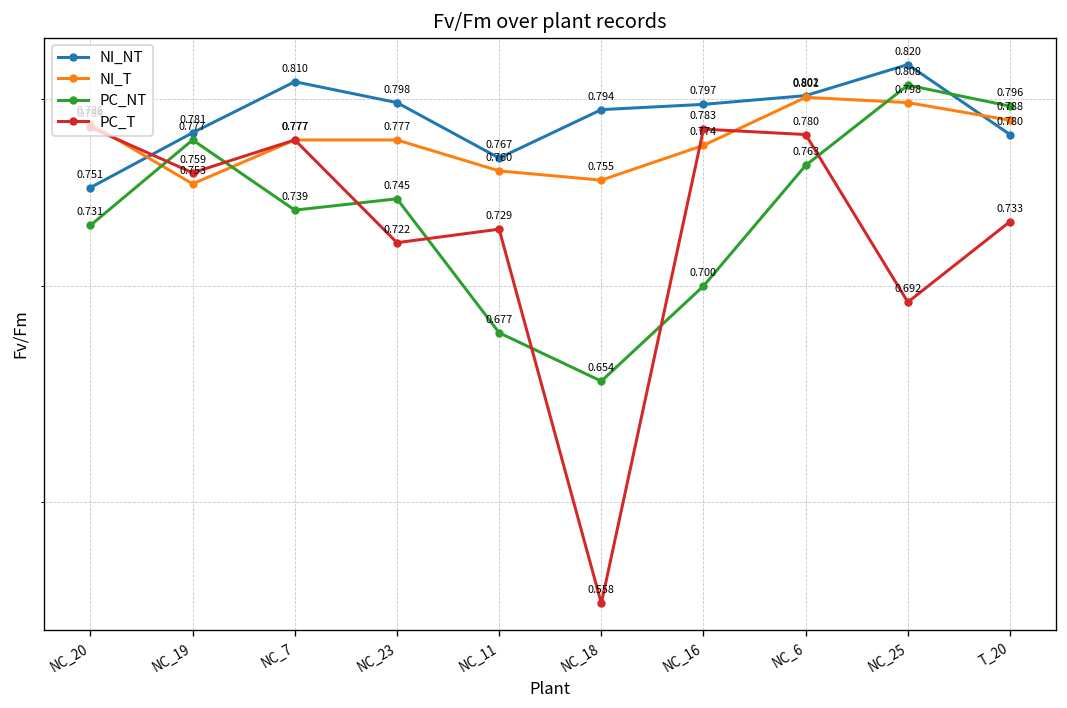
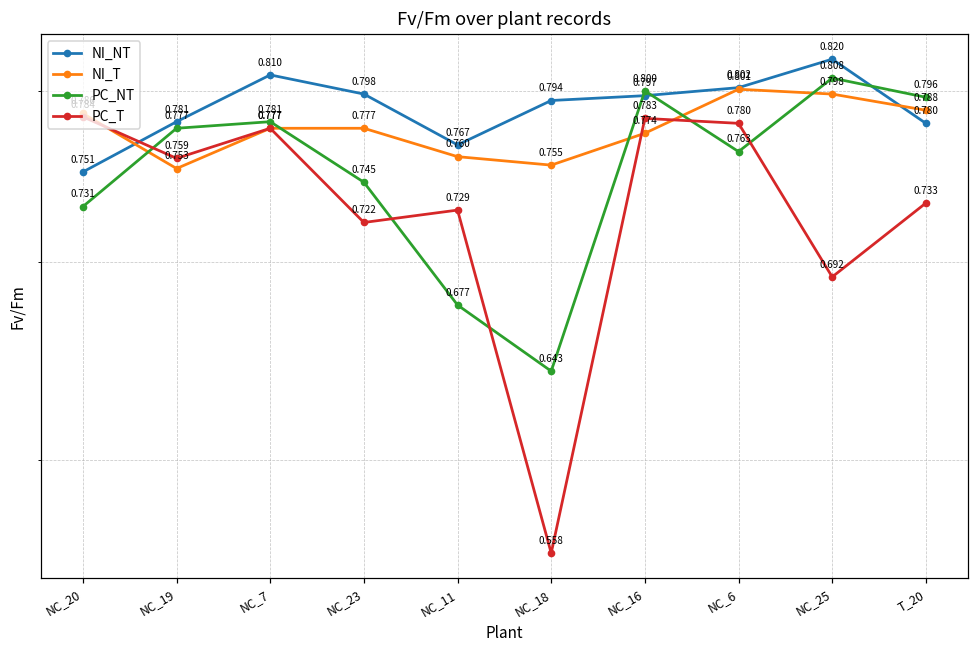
PC_NT, NC_7: 0.739 -> 0.781
PC_NT, NC_18: 0.654 -> 0.643
PC_NT, NC_16: 0.700 -> 0.800
